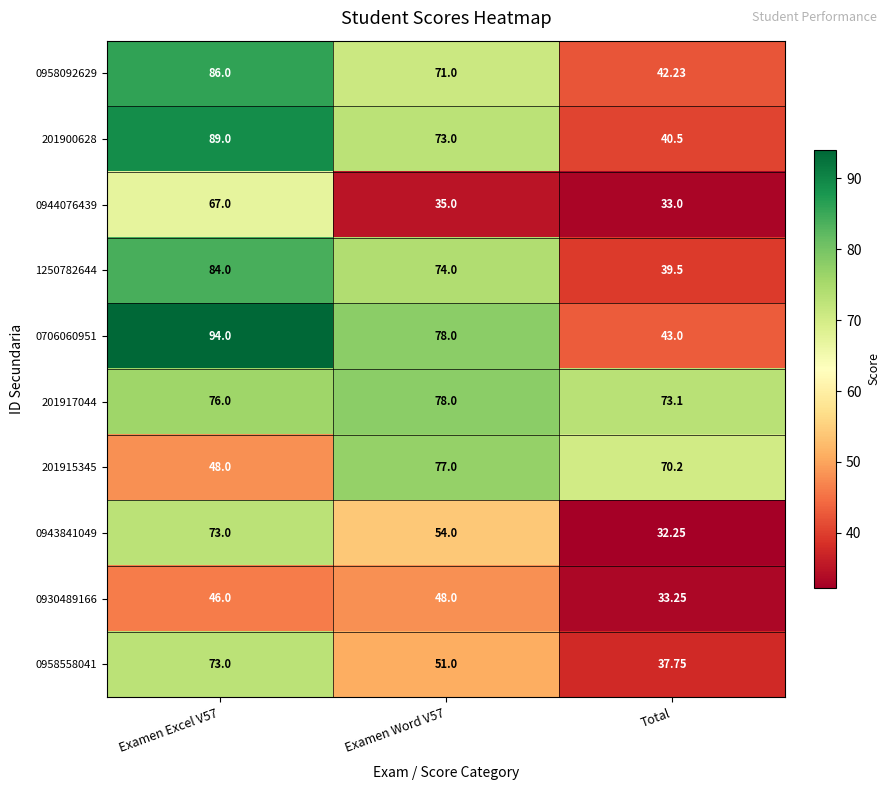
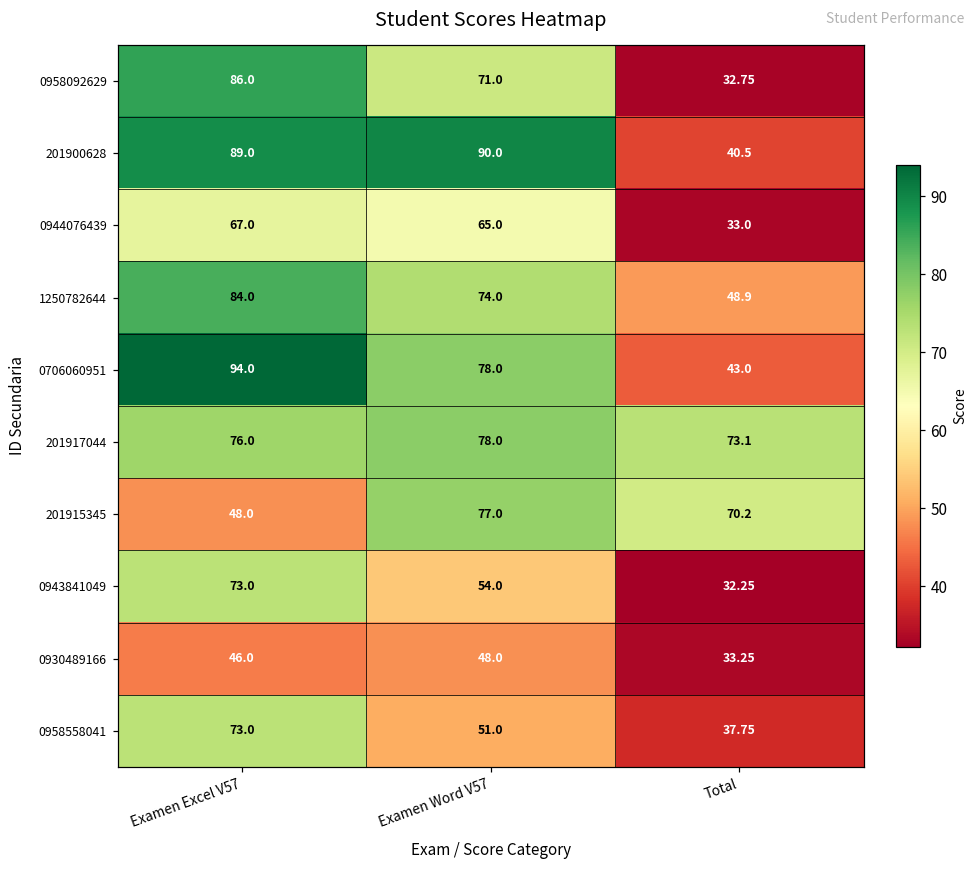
0958092629, Total: 42.23 -> 32.75
201900628, Examen Word V57: 73.0 -> 90.0
0944076439, Examen Word V57: 35.0 -> 65.0
1250782644, Total: 39.5 -> 48.9
